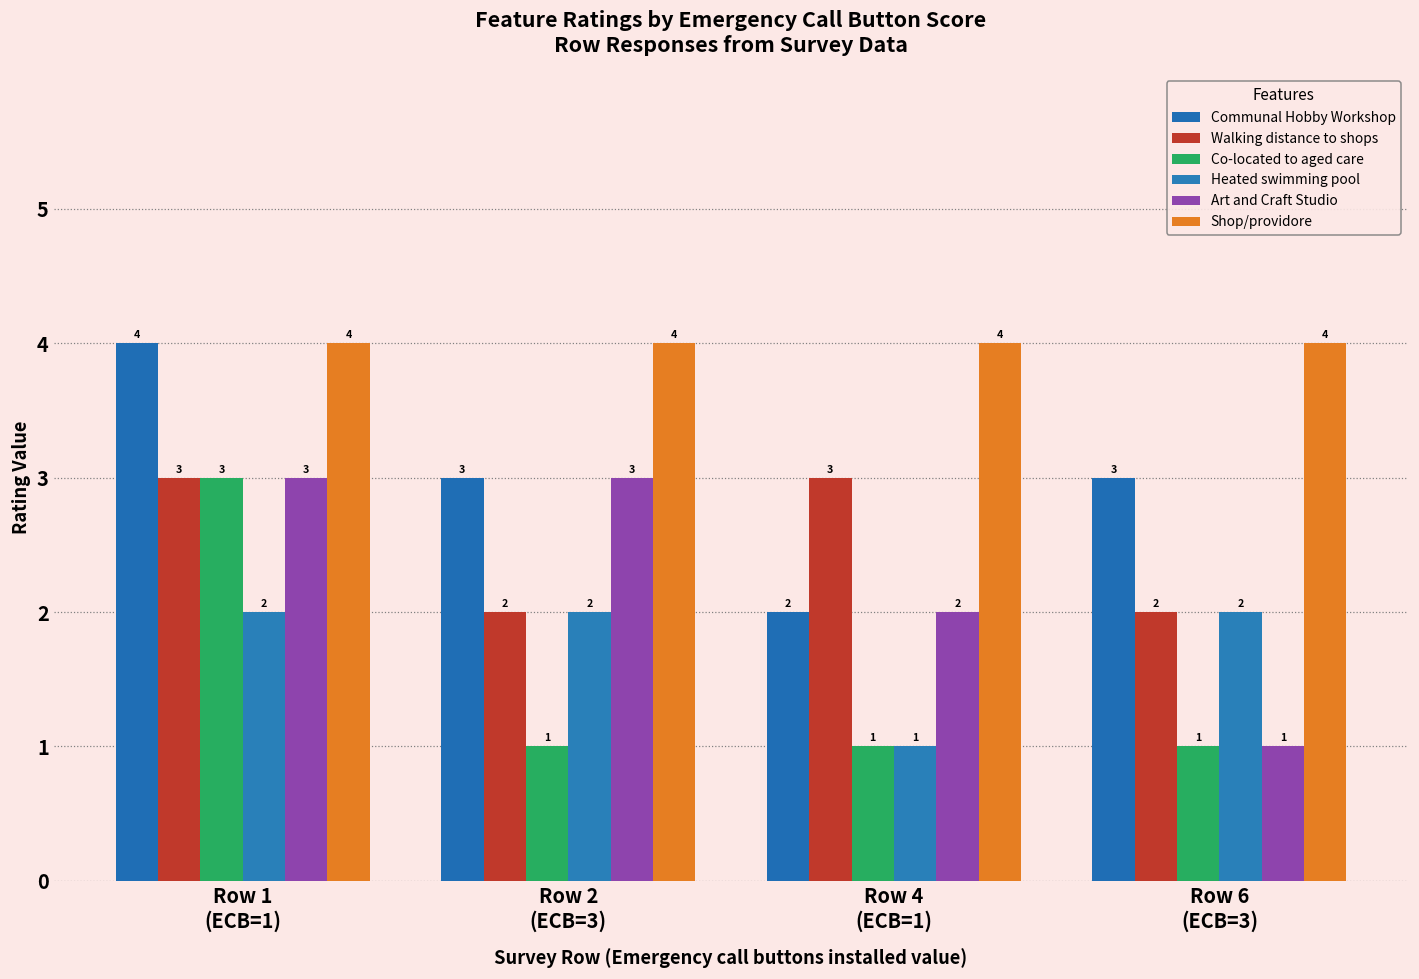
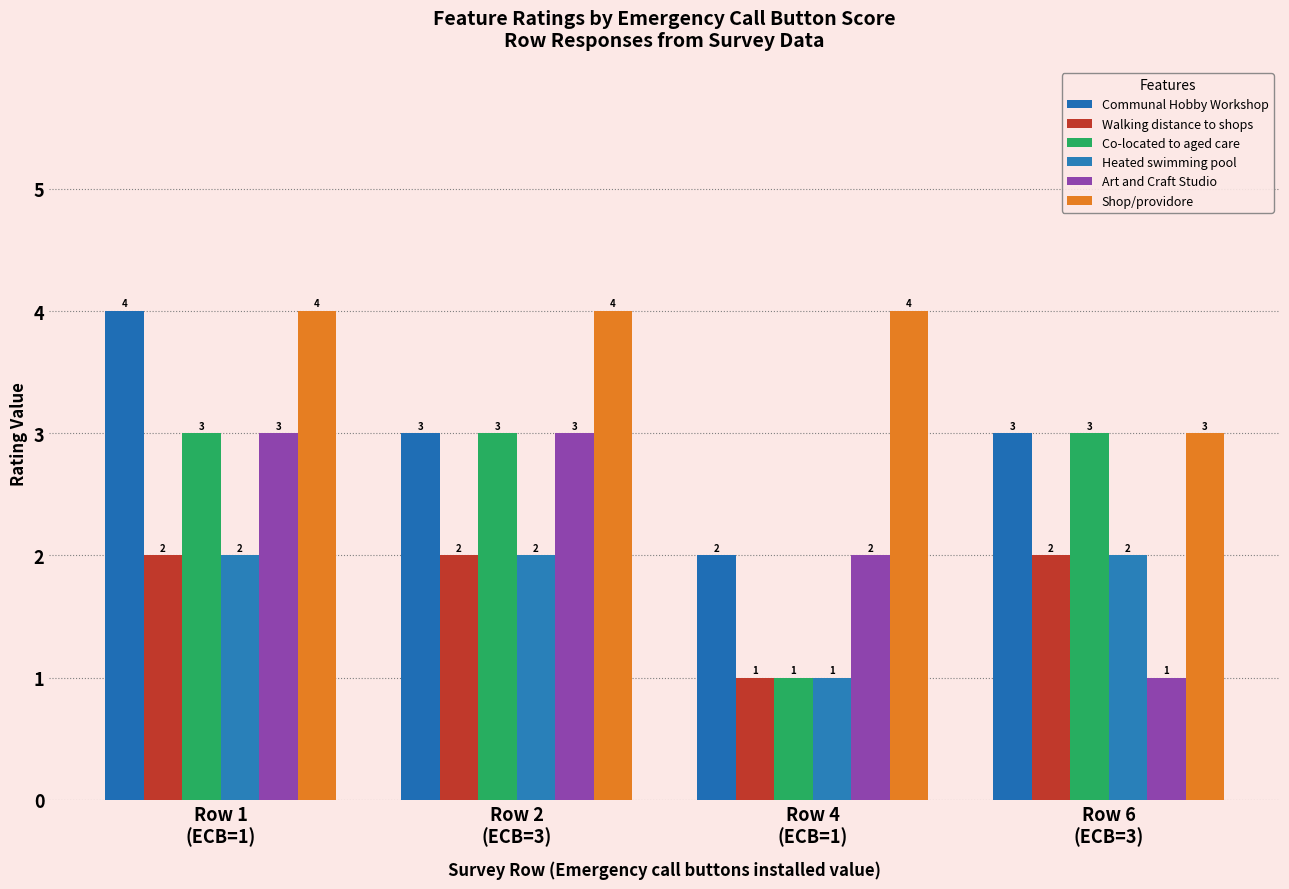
Walking distance to shops, Row 1 (ECB=1): 3 -> 2
Co-located to aged care, Row 2 (ECB=3): 1 -> 3
Walking distance to shops, Row 4 (ECB=1): 3 -> 1
Co-located to aged care, Row 6 (ECB=3): 1 -> 3
Shop/providore, Row 6 (ECB=3): 4 -> 3
